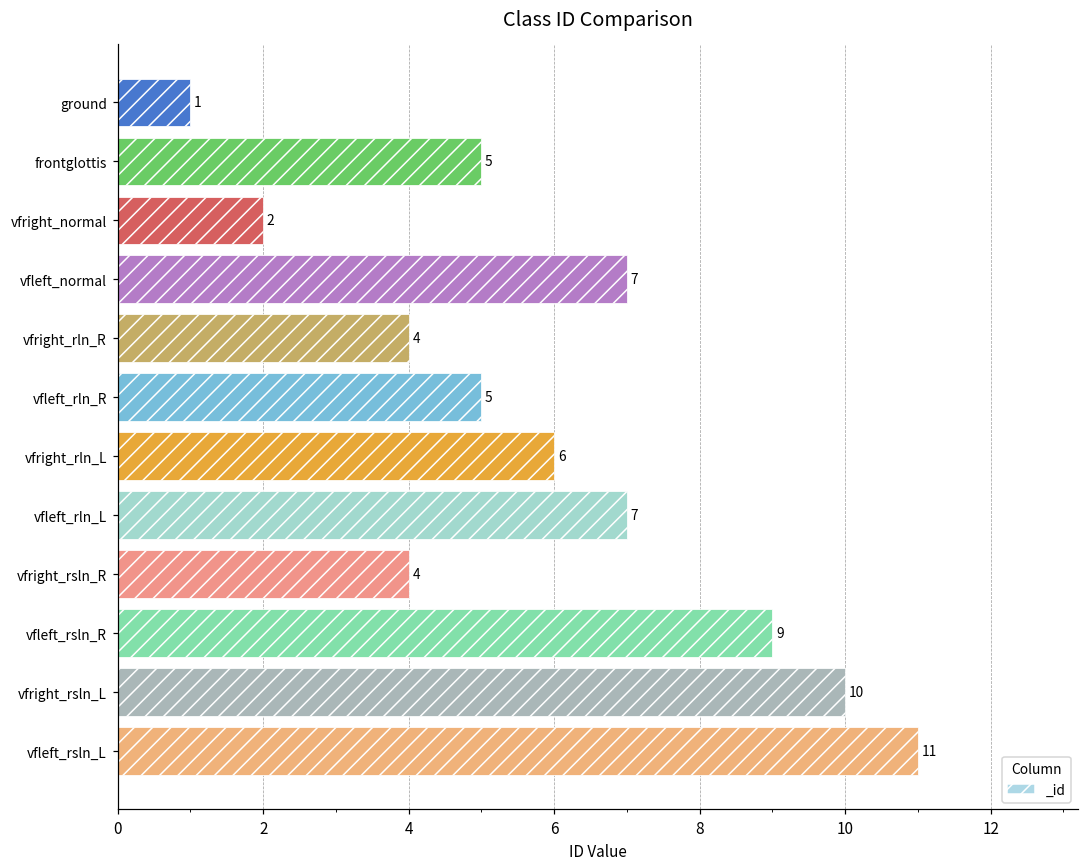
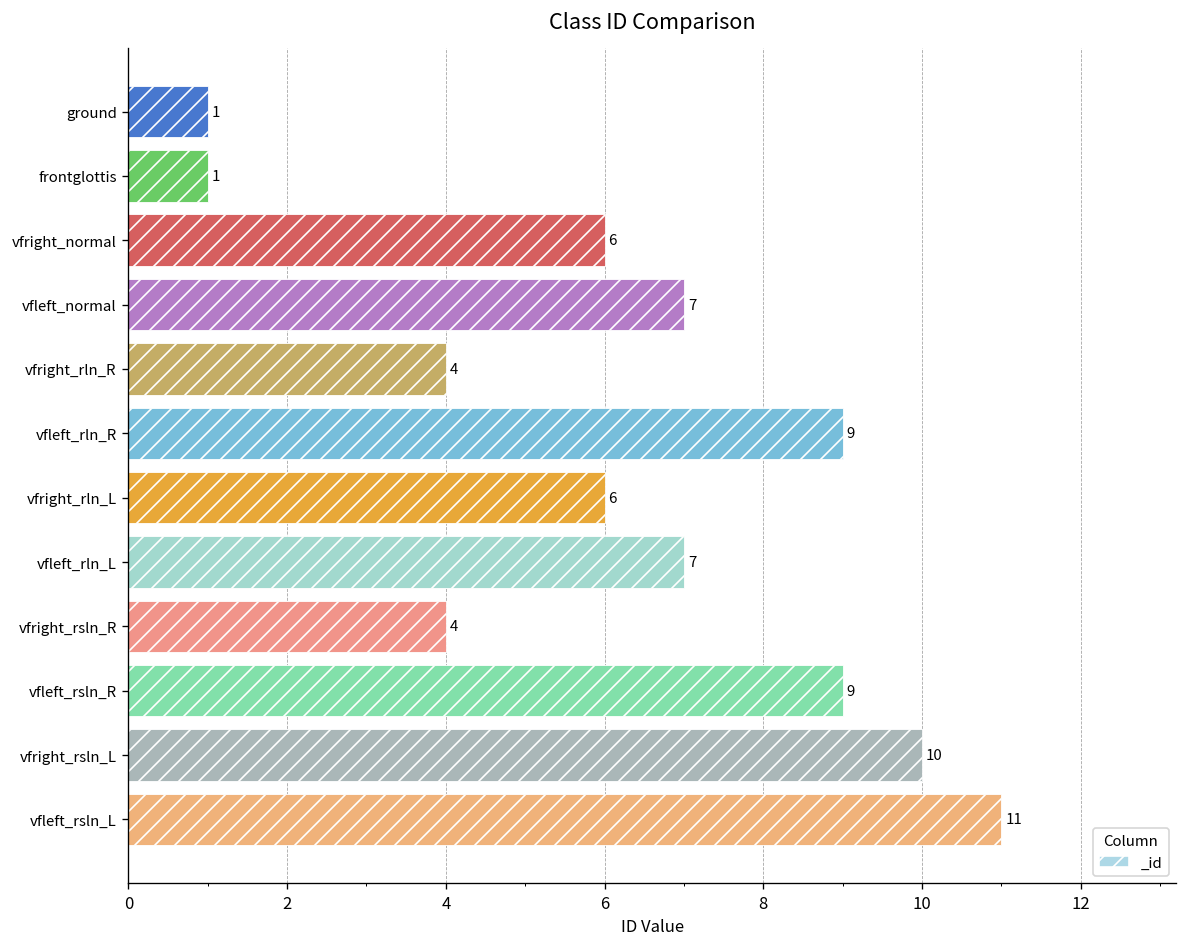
frontglottis: 5 -> 1
vfright_normal: 2 -> 6
vfleft_rln_R: 5 -> 9
